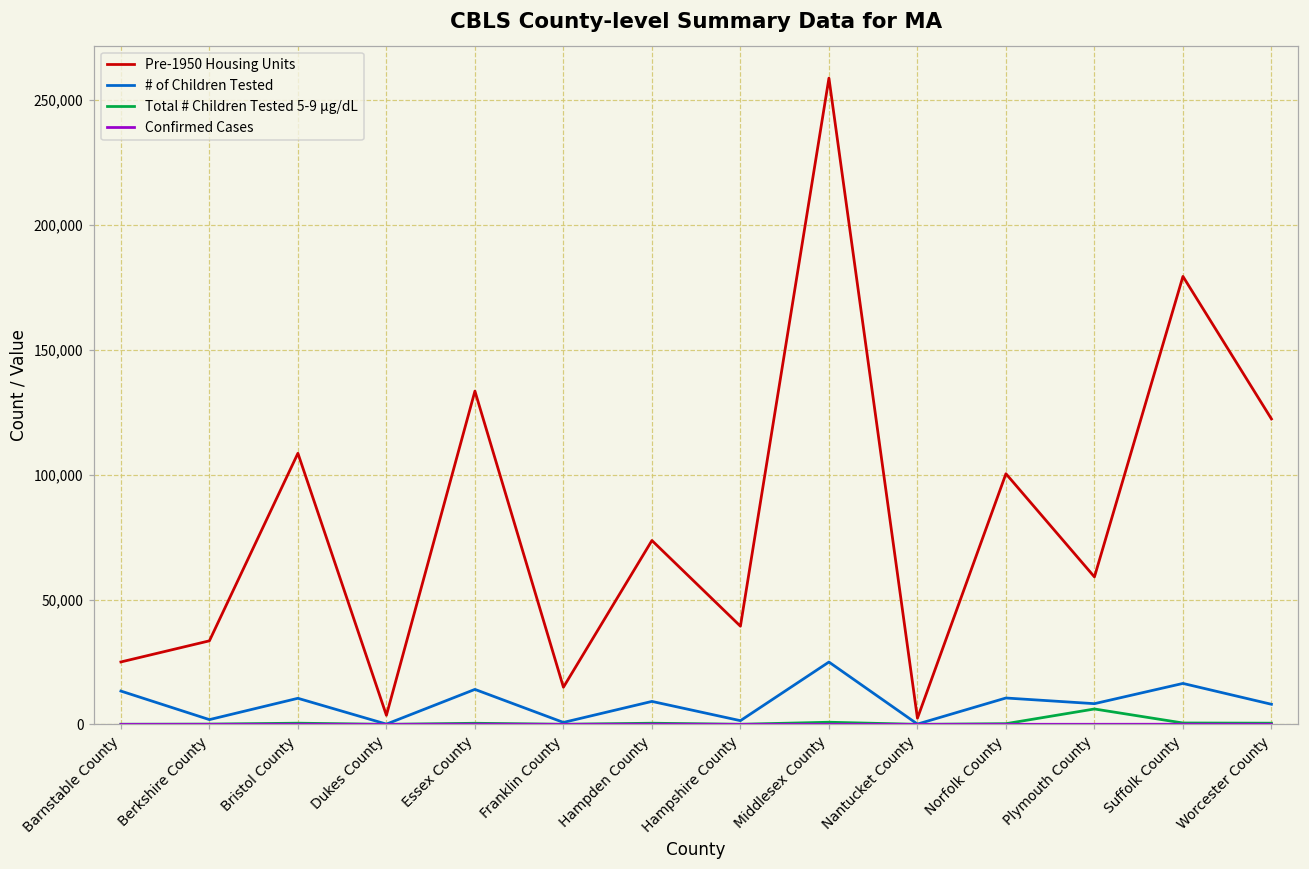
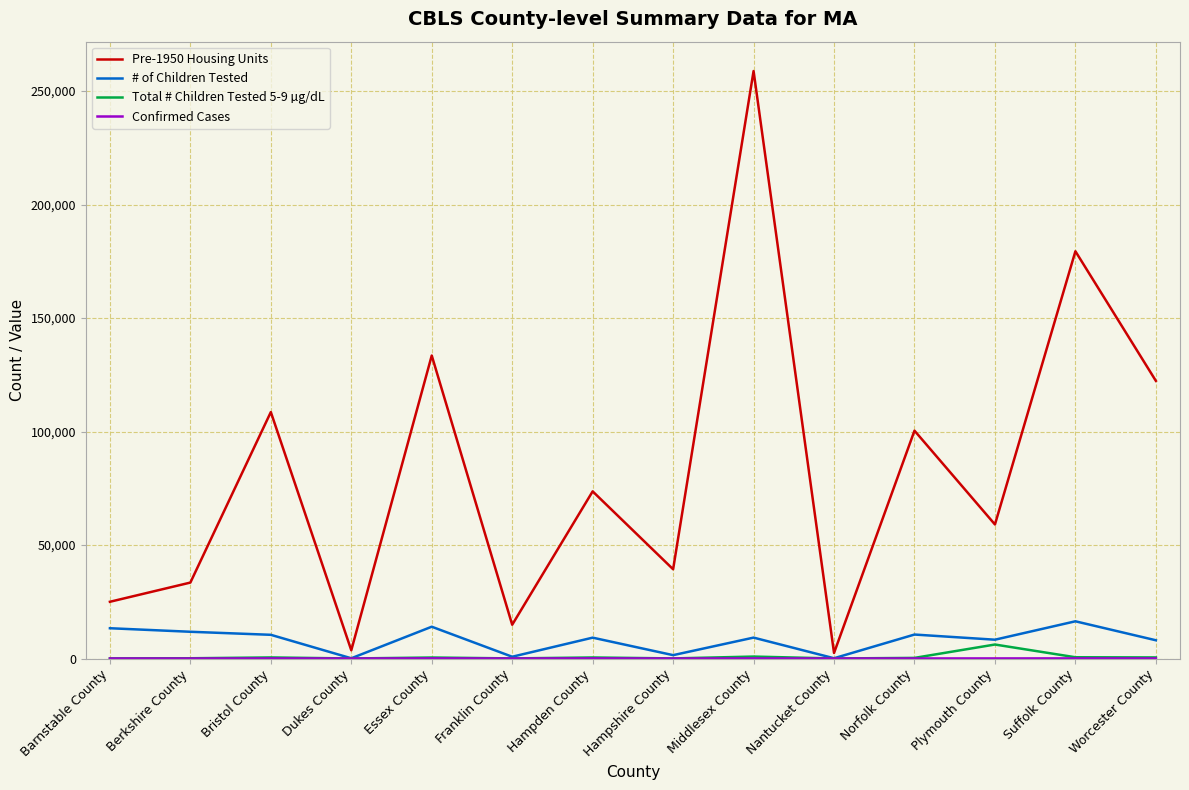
# of Children Tested, Berkshire County: 2,000 -> 12,000
# of Children Tested, Middlesex County: 25,000 -> 9,000
